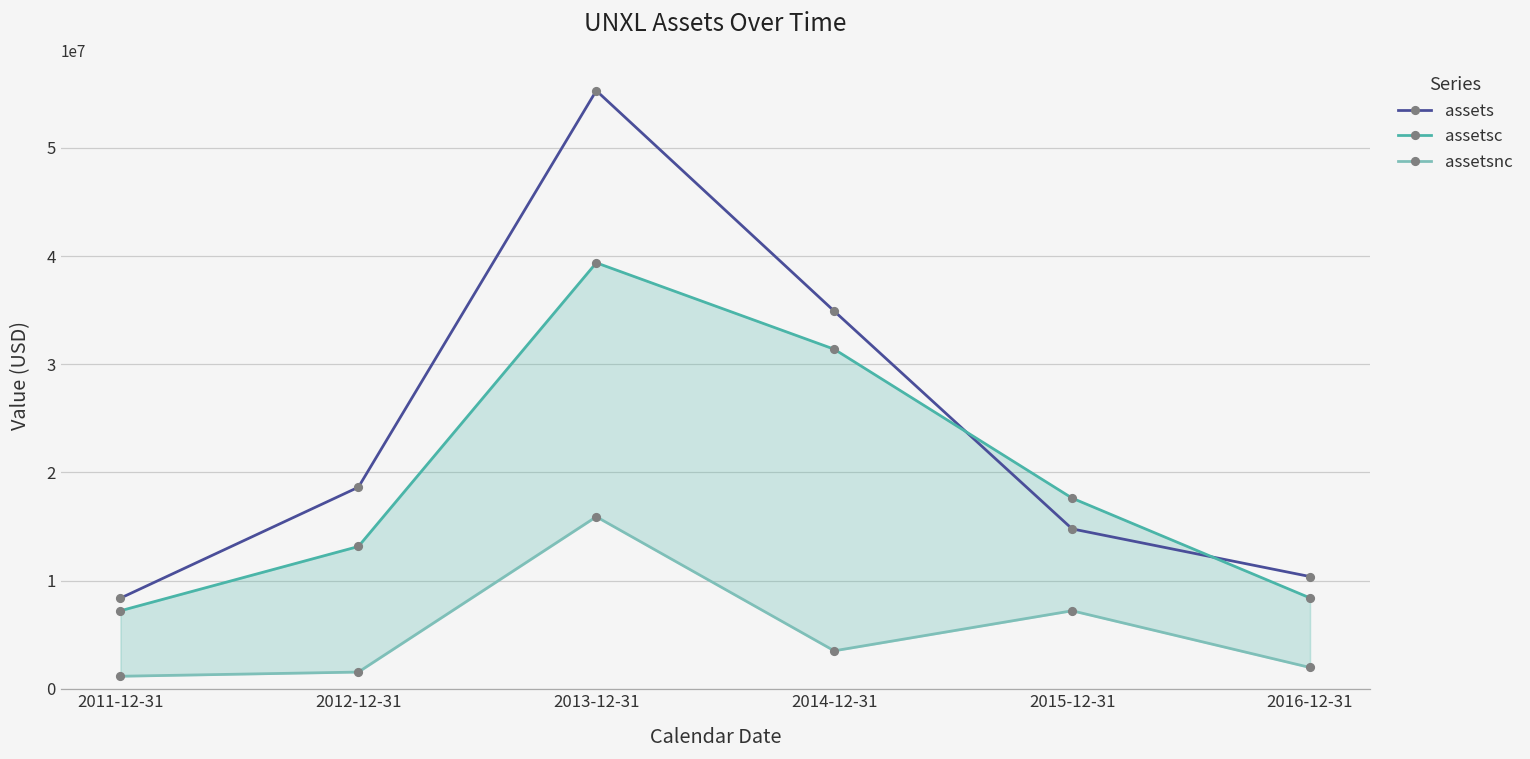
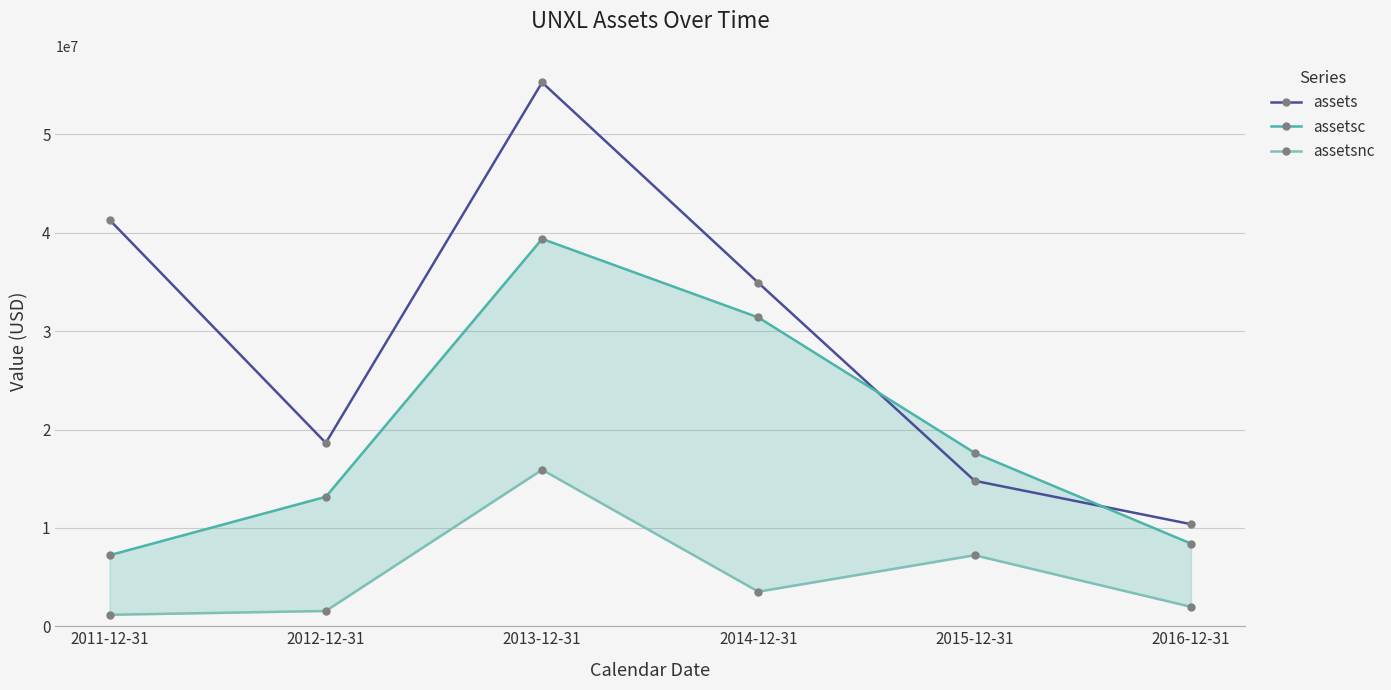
assets, 2011-12-31: 8000000 -> 41000000
